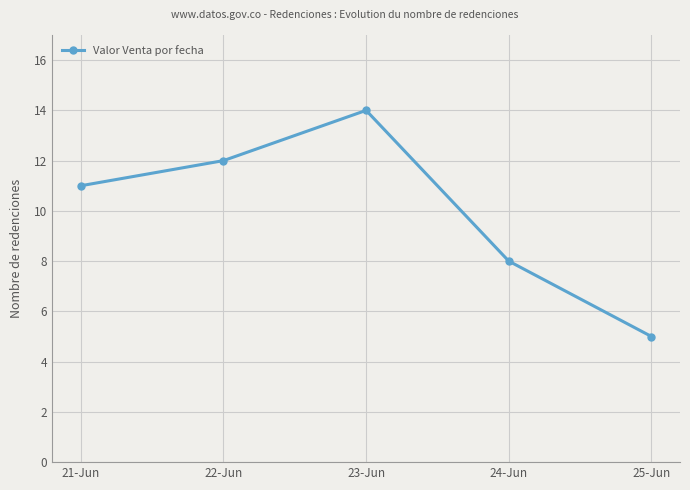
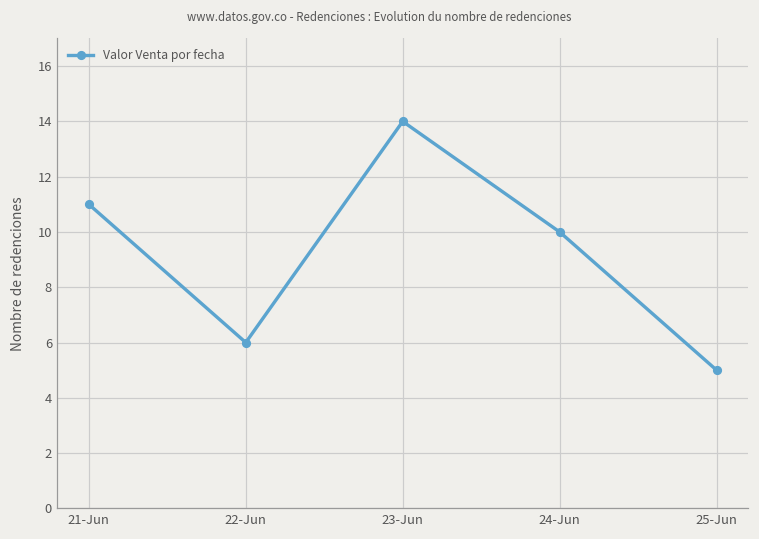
22-Jun: 12 -> 6
24-Jun: 8 -> 10
